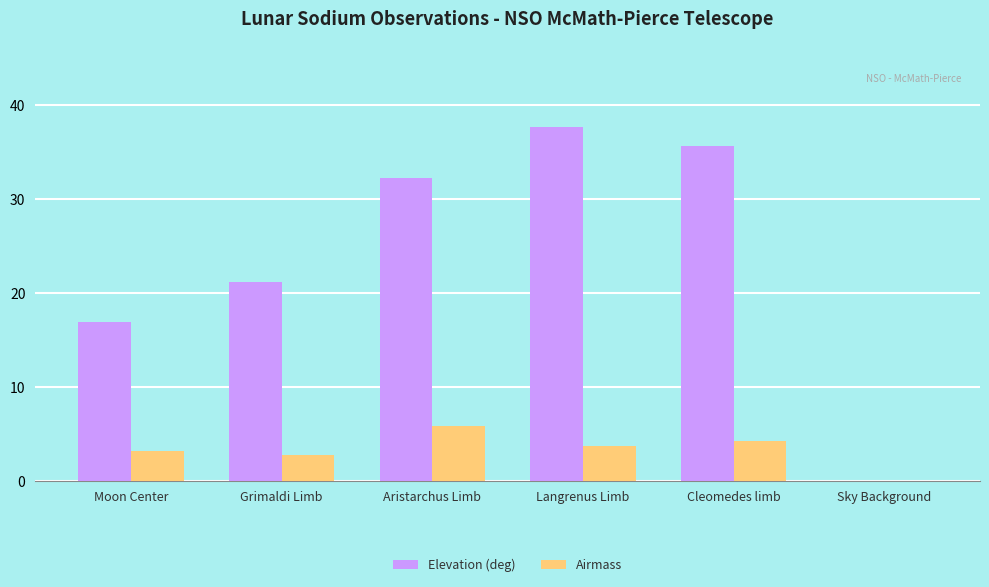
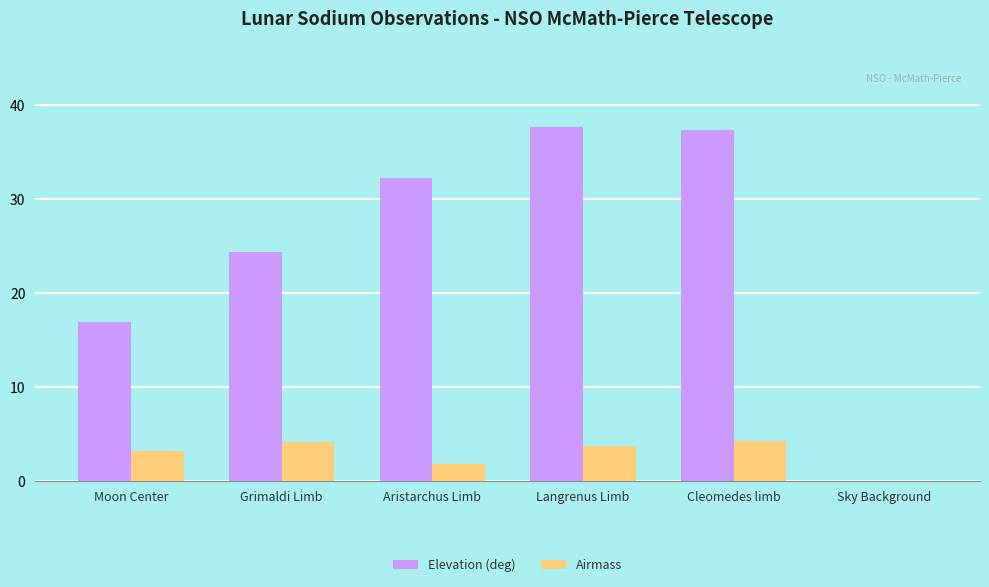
Elevation (deg), Grimaldi Limb: 21 -> 24
Airmass, Grimaldi Limb: 3 -> 4
Airmass, Aristarchus Limb: 6 -> 2
Elevation (deg), Cleomedes limb: 36 -> 37
